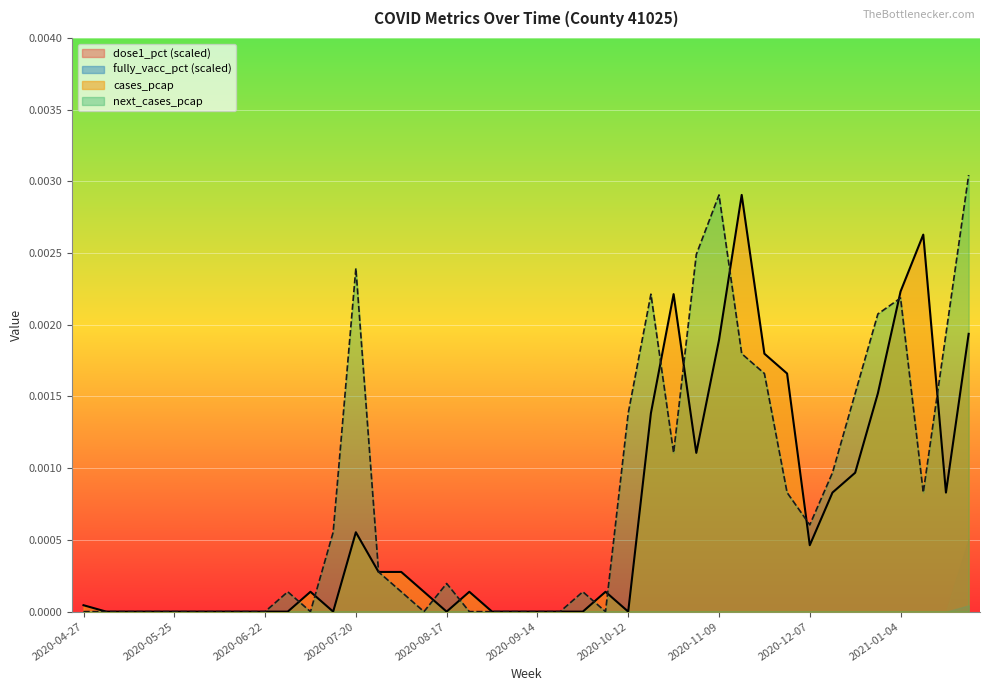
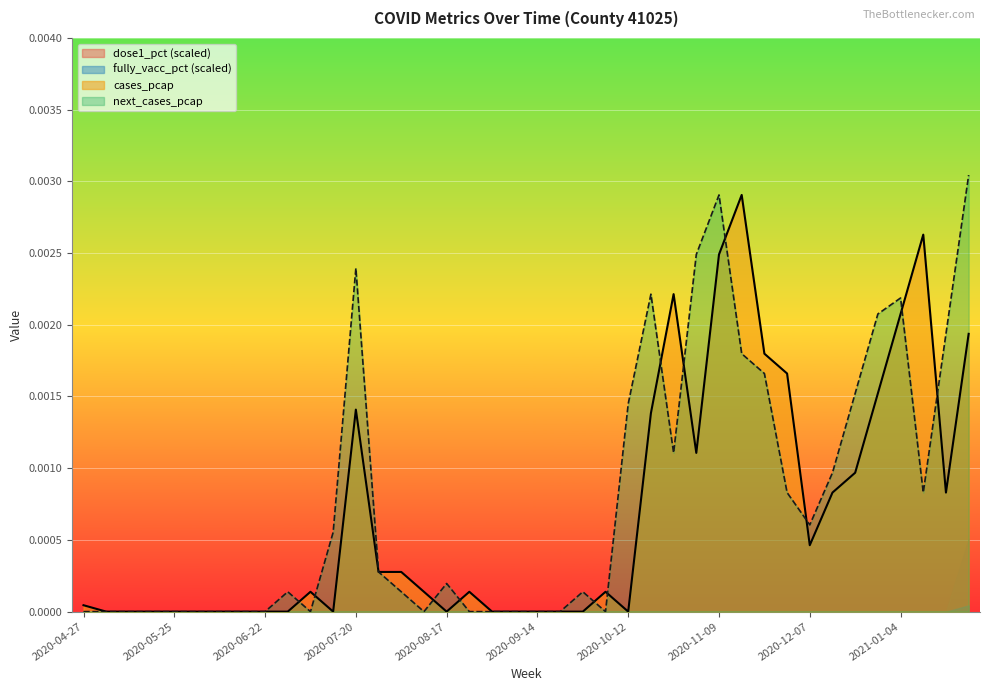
cases_pcap, 2020-07-20: 0.00055 -> 0.00141
next_cases_pcap, 2020-10-12: 0.00138 -> 0.00145
cases_pcap, 2020-11-09: 0.00189 -> 0.00249
cases_pcap, 2021-01-04: 0.00223 -> 0.00208
